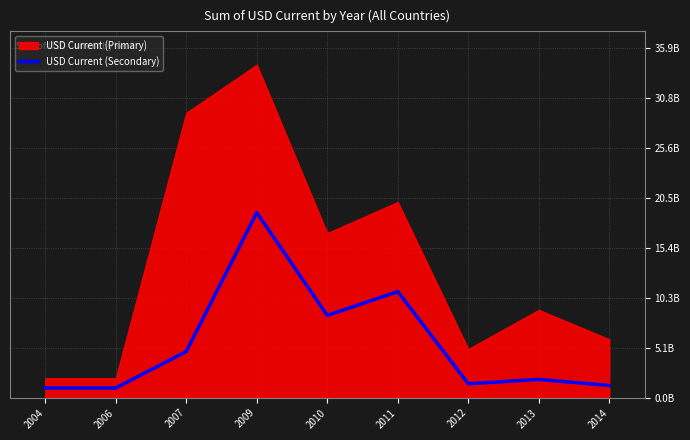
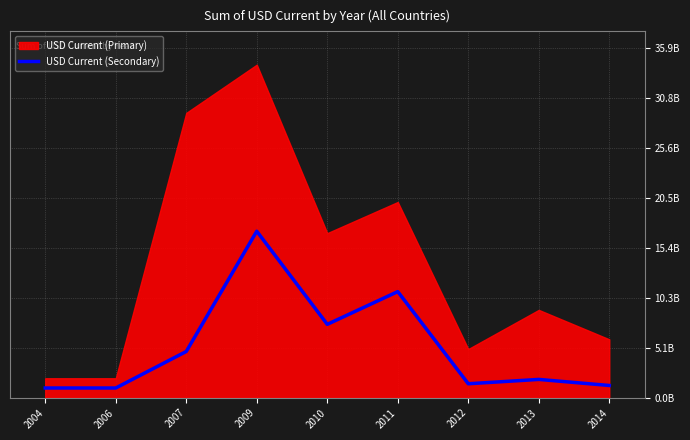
USD Current (Secondary), 2009: 19000000000 -> 17000000000
USD Current (Secondary), 2010: 8500000000 -> 7500000000
